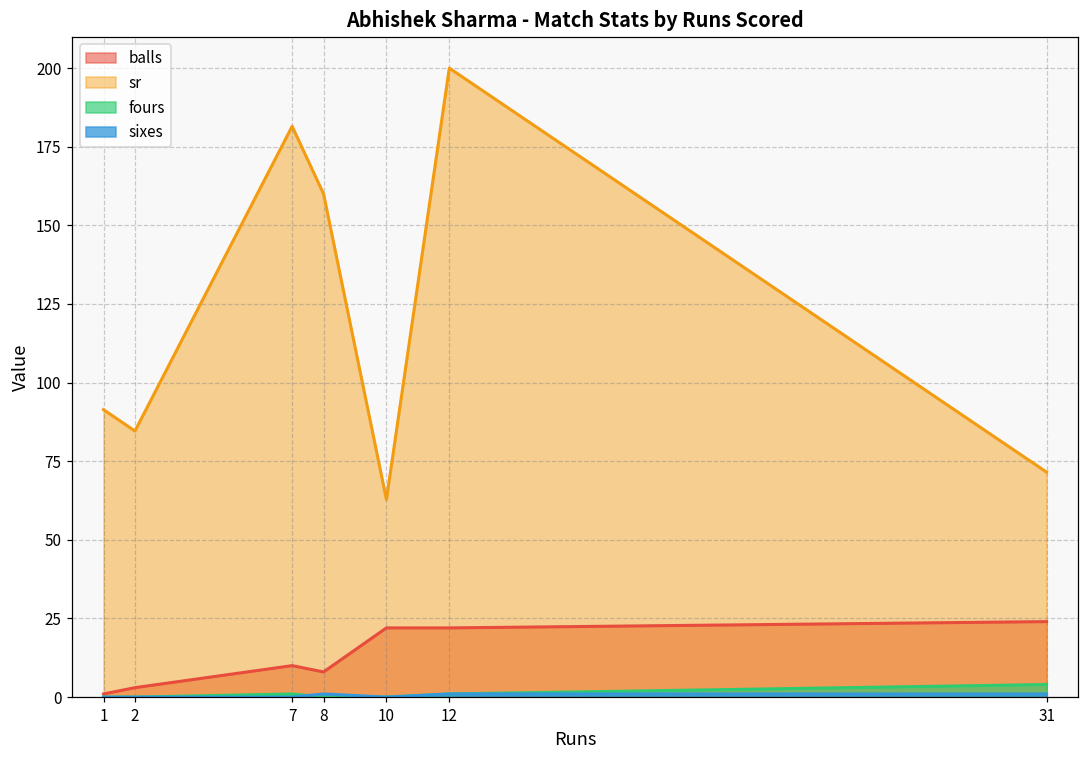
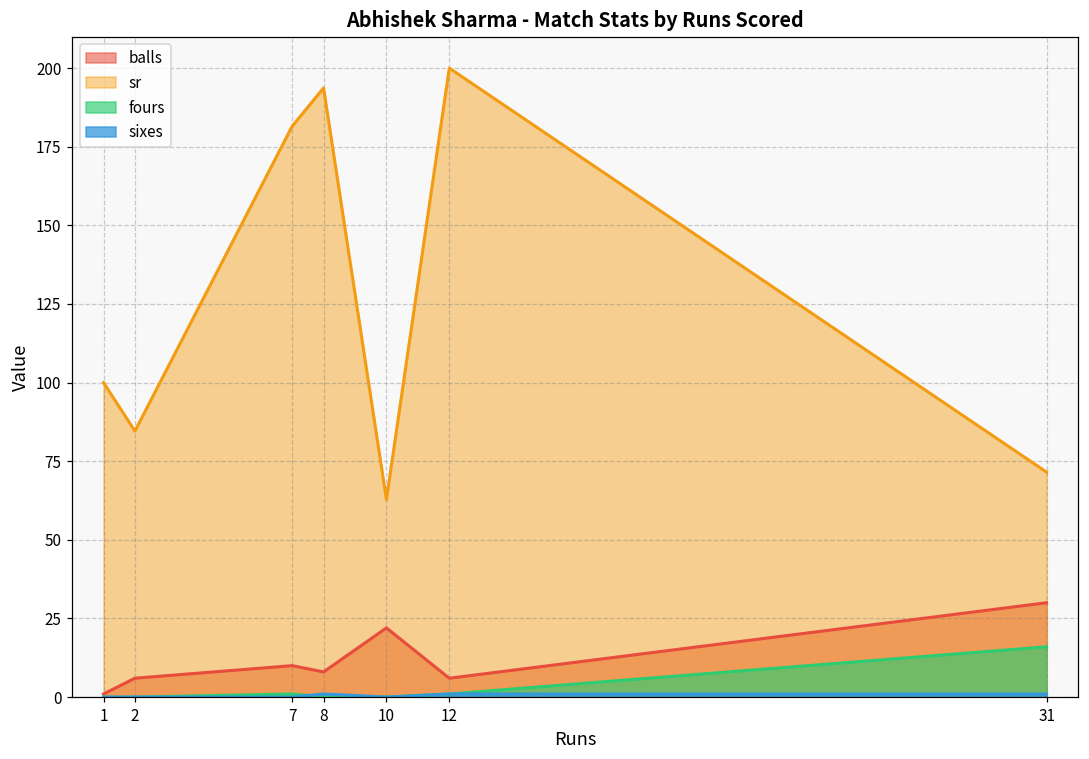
sr, 1: 91 -> 100
balls, 2: 3 -> 6
sr, 8: 160 -> 194
balls, 12: 22 -> 6
balls, 31: 24 -> 30
fours, 31: 4 -> 16
